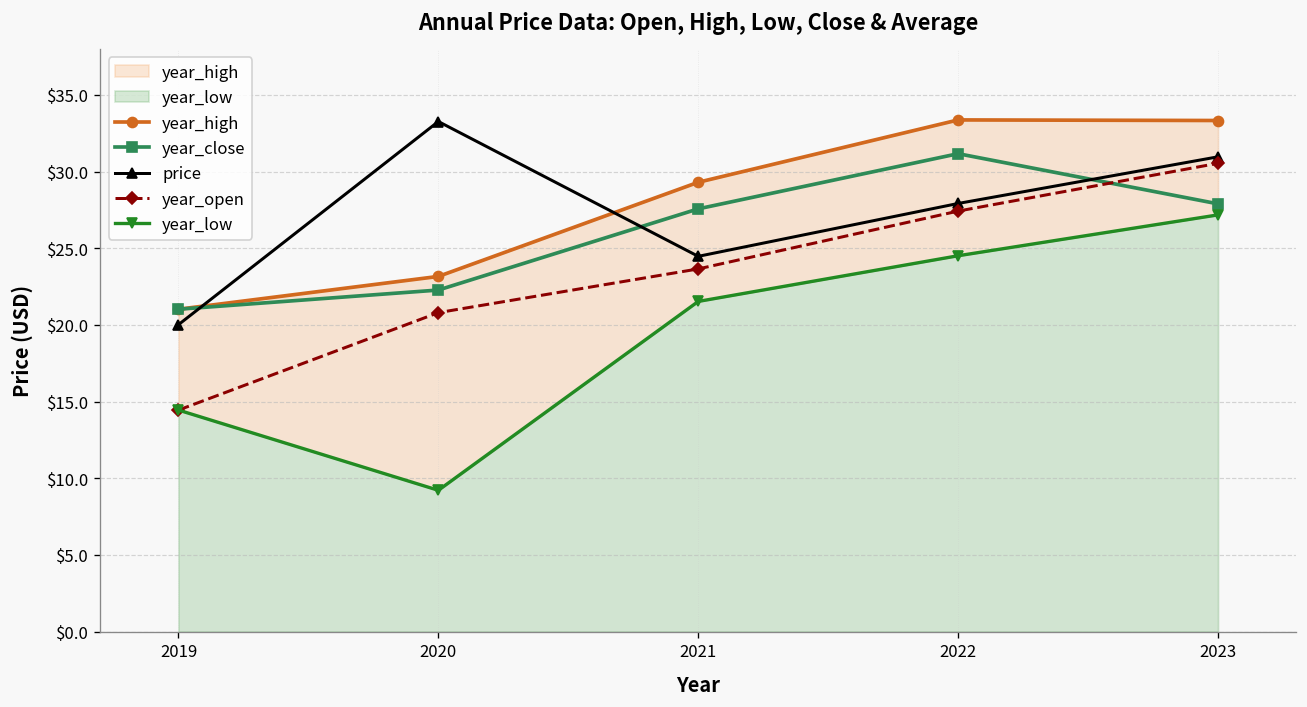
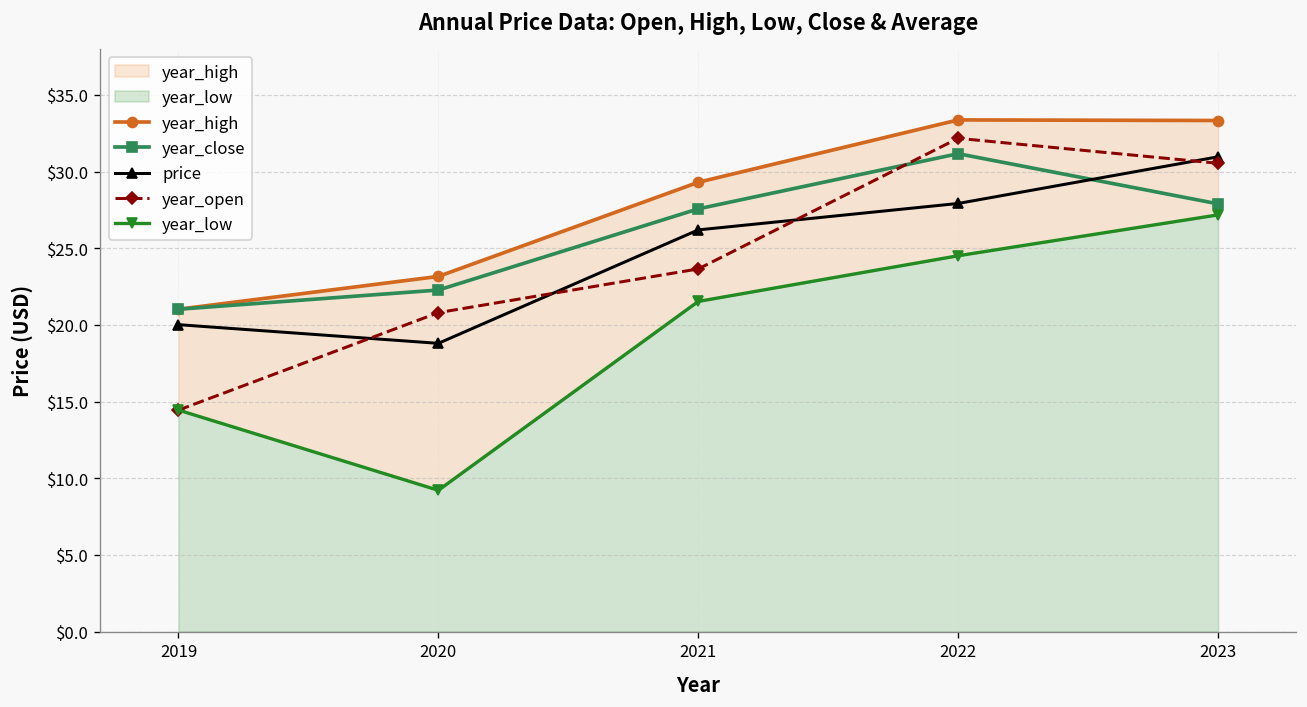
price, 2020: $33.3 -> $18.8
price, 2021: $24.5 -> $26.2
year_open, 2022: $27.4 -> $32.2
